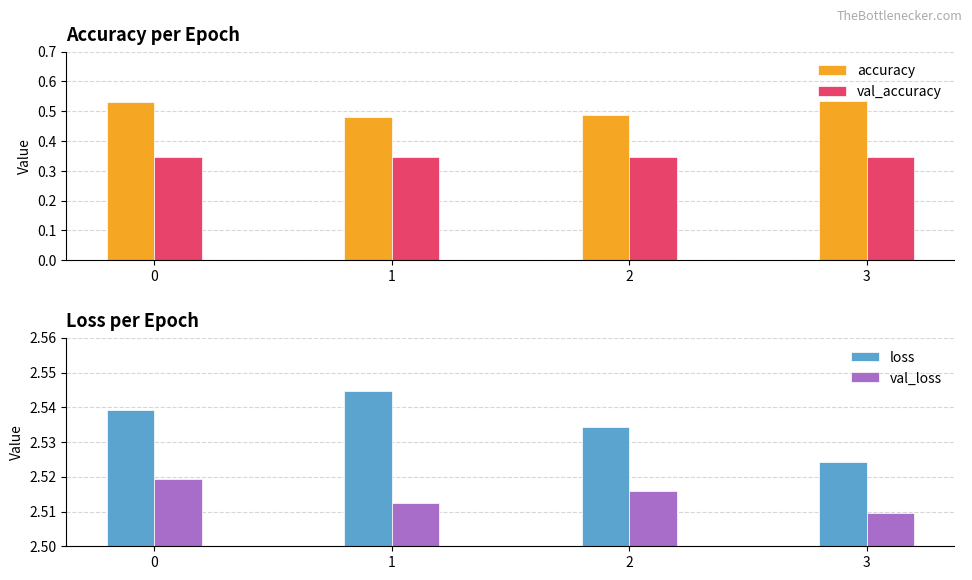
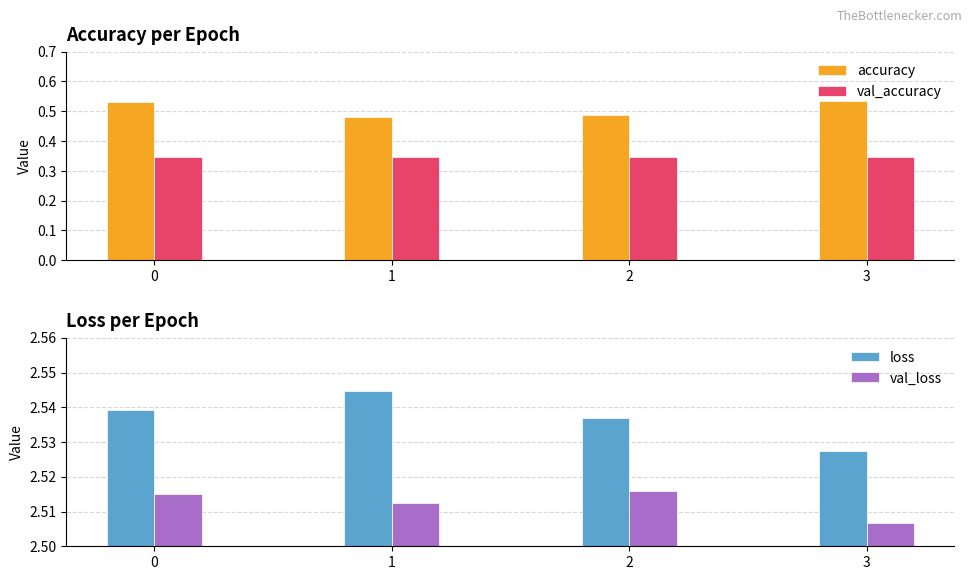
Loss per Epoch, val_loss, 0: 2.519 -> 2.515
Loss per Epoch, loss, 2: 2.534 -> 2.537
Loss per Epoch, loss, 3: 2.524 -> 2.527
Loss per Epoch, val_loss, 3: 2.509 -> 2.507
